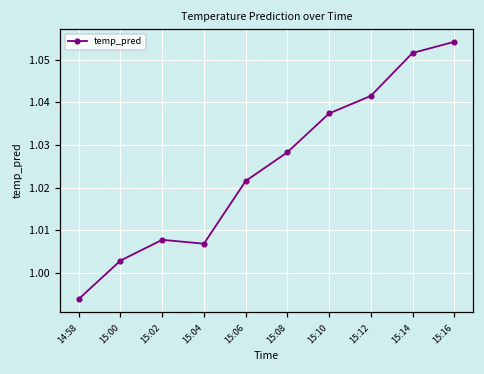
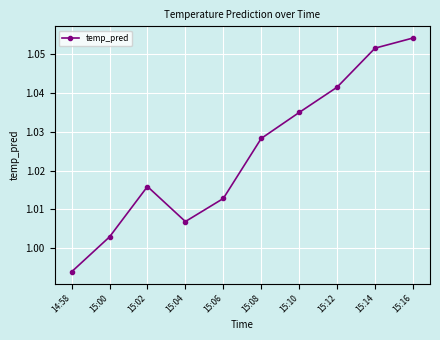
15:02: 1.008 -> 1.016
15:06: 1.022 -> 1.013
15:10: 1.037 -> 1.035
